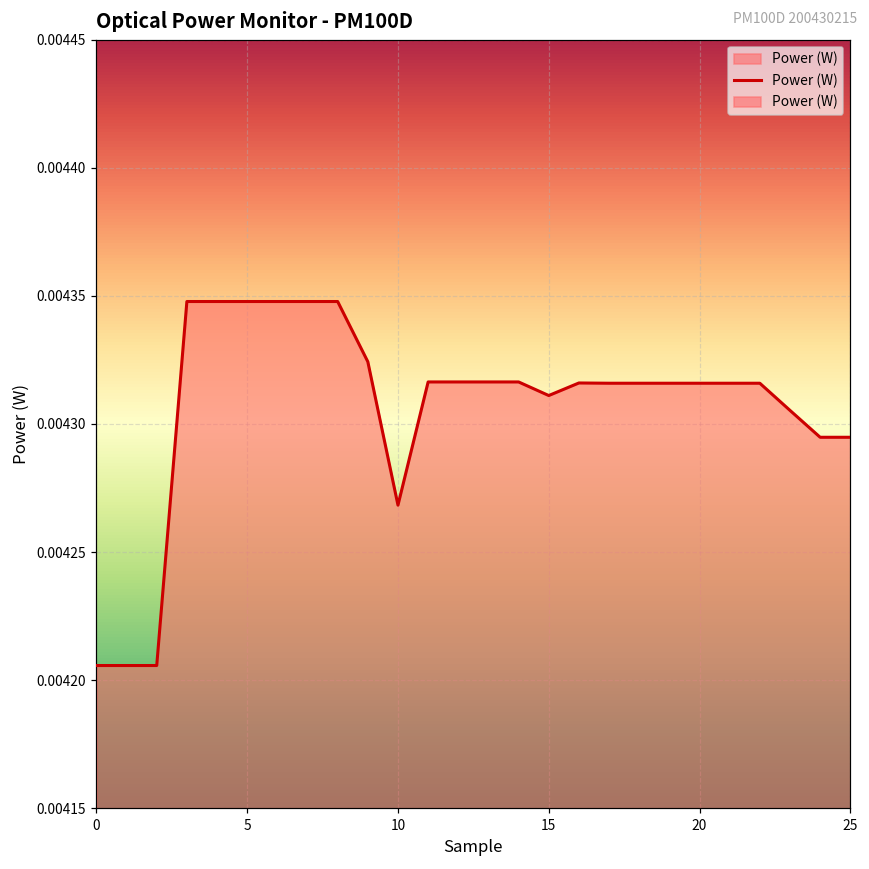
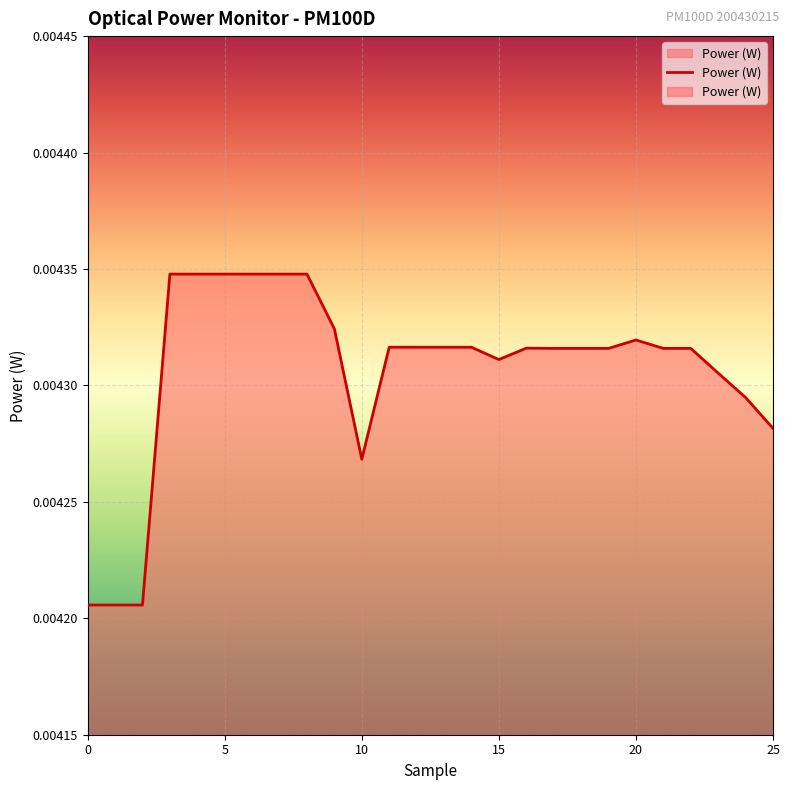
20: 0.004316 -> 0.004320
25: 0.004295 -> 0.004282
